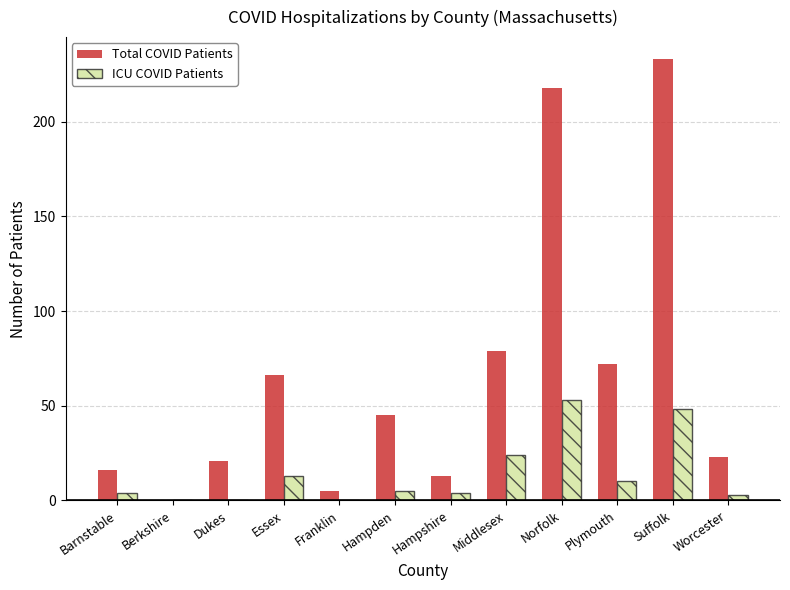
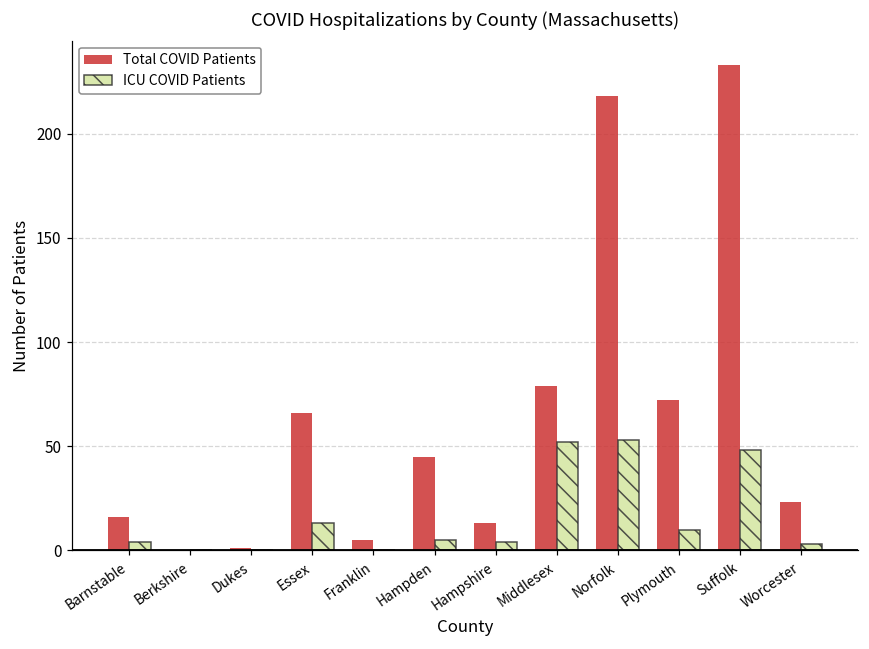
Total COVID Patients, Dukes: 21 -> 1
ICU COVID Patients, Middlesex: 24 -> 52
